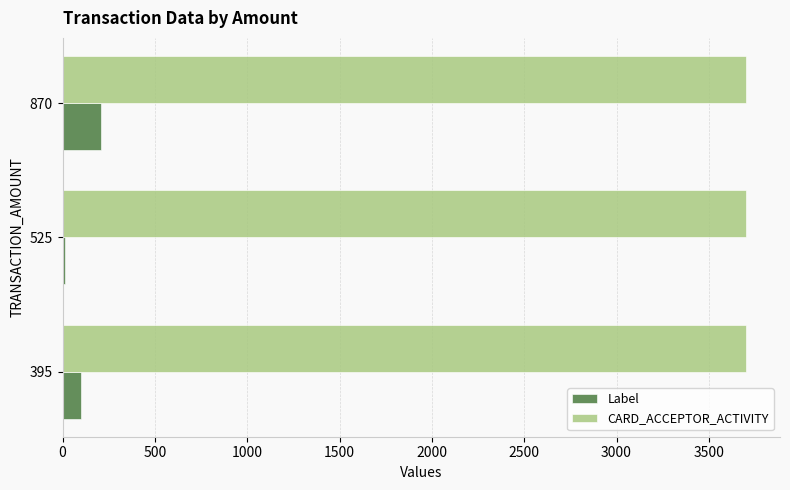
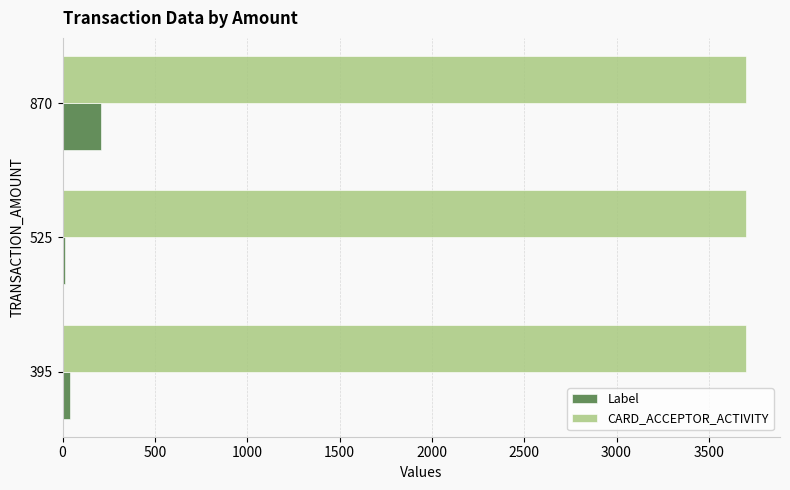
Label, 395: 100 -> 40
